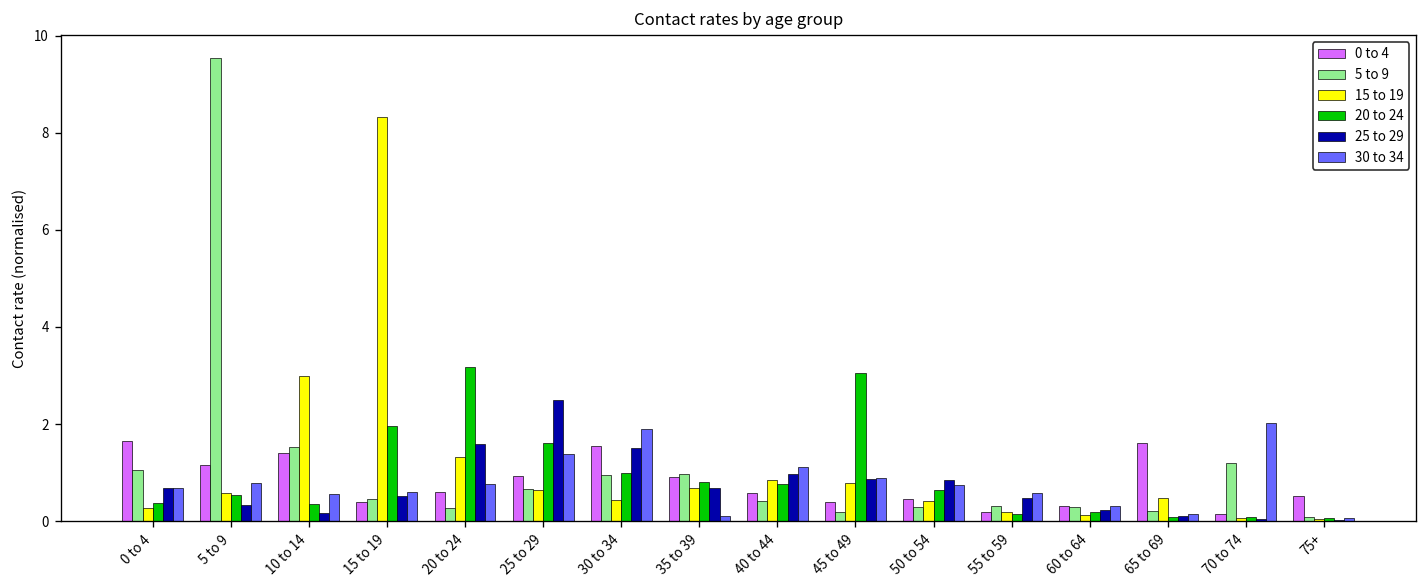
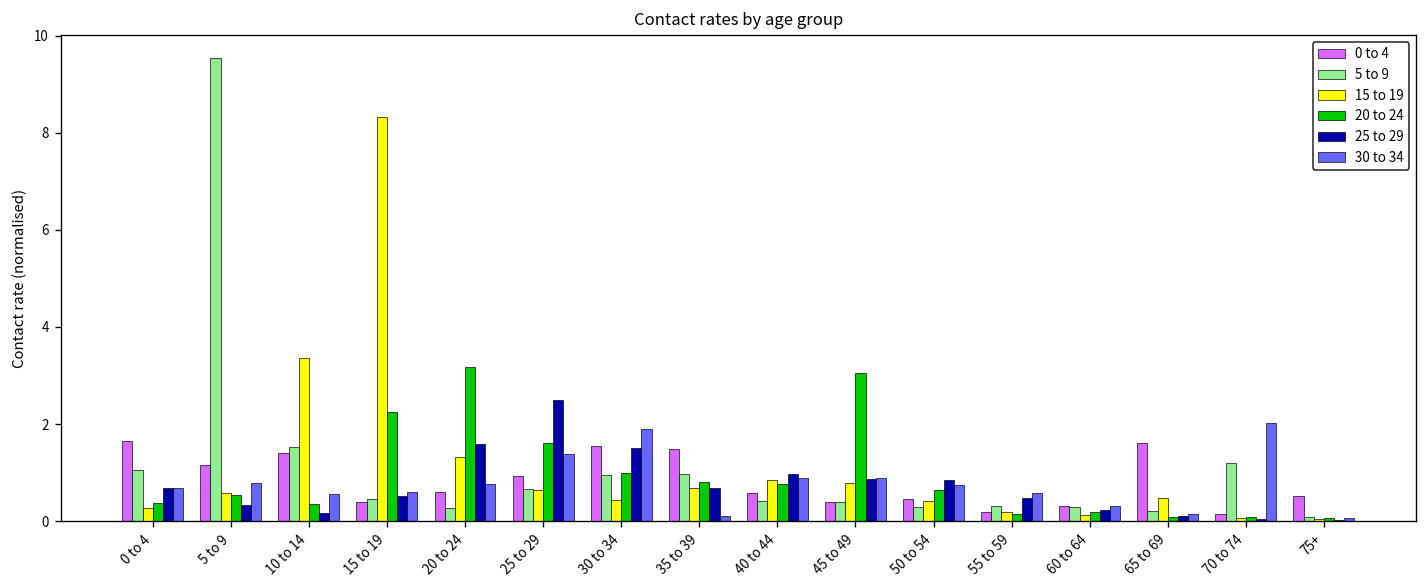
15 to 19, 10 to 14: 3.0 -> 3.4
20 to 24, 15 to 19: 2.0 -> 2.2
0 to 4, 35 to 39: 0.9 -> 1.5
30 to 34, 40 to 44: 1.1 -> 0.9
5 to 9, 45 to 49: 0.2 -> 0.4
